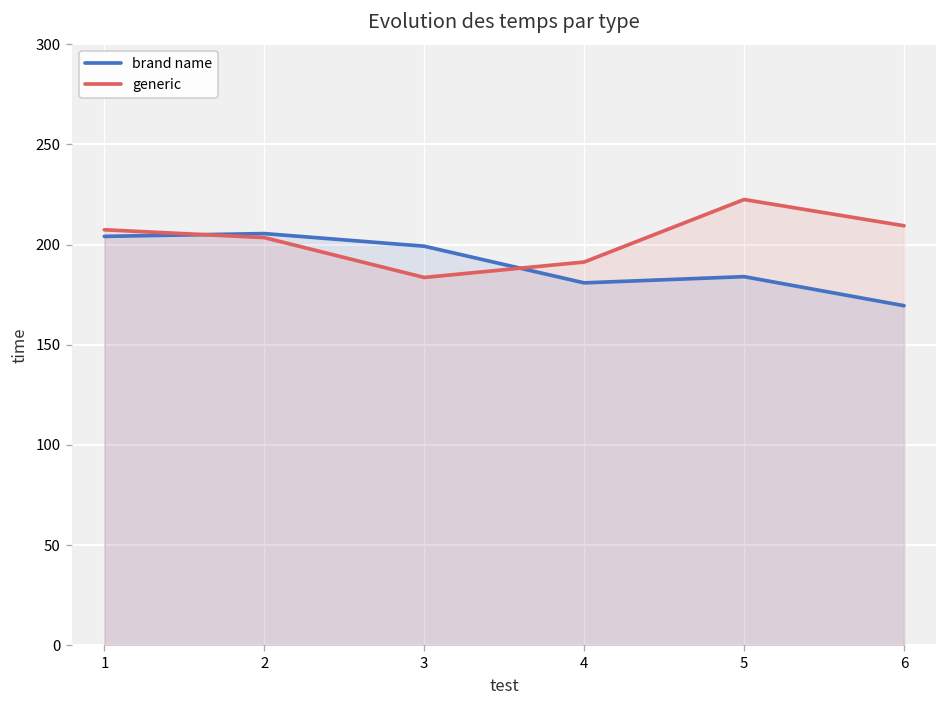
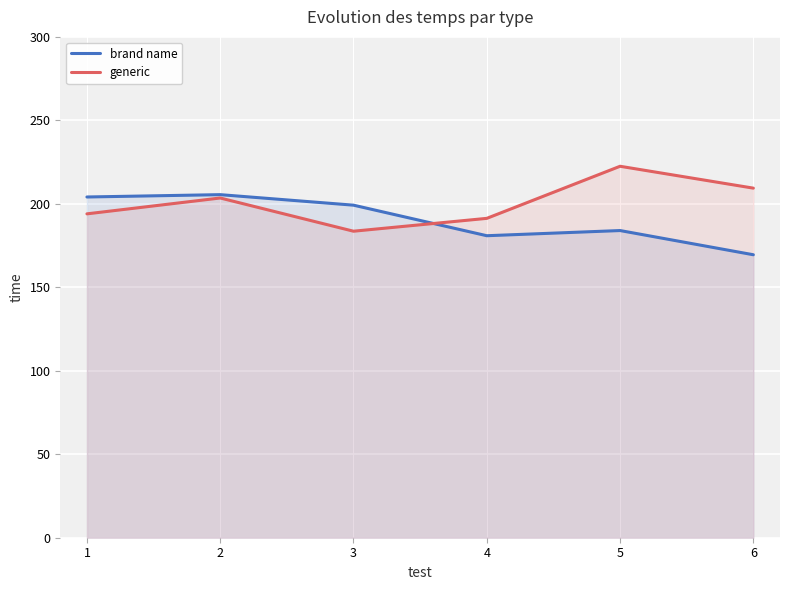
generic, 1: 207 -> 194
